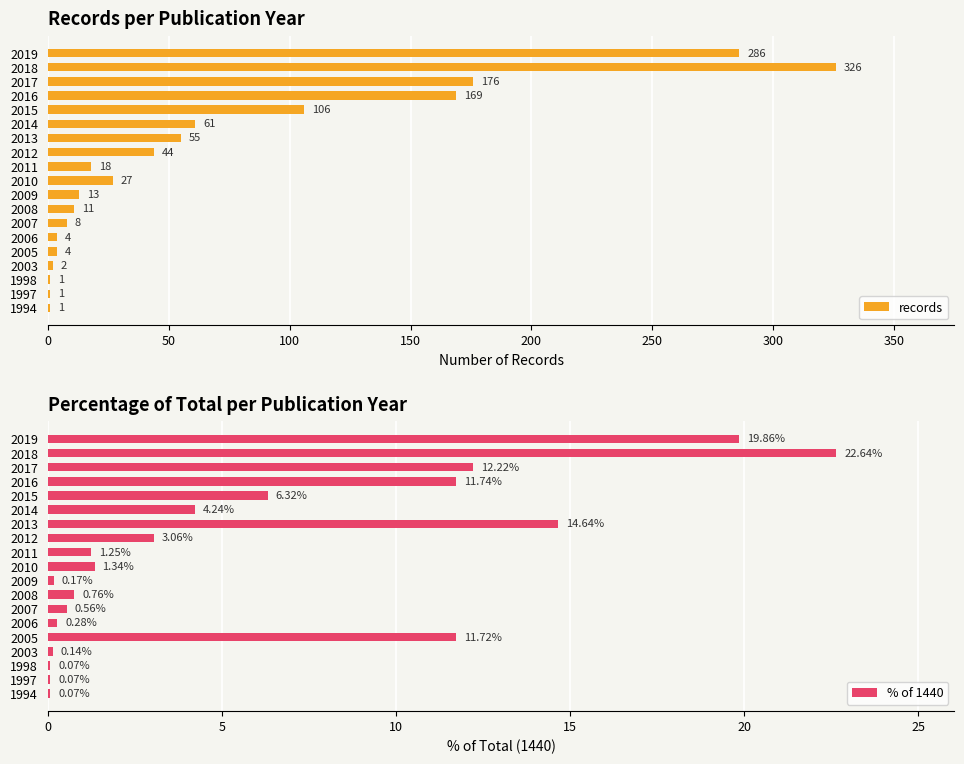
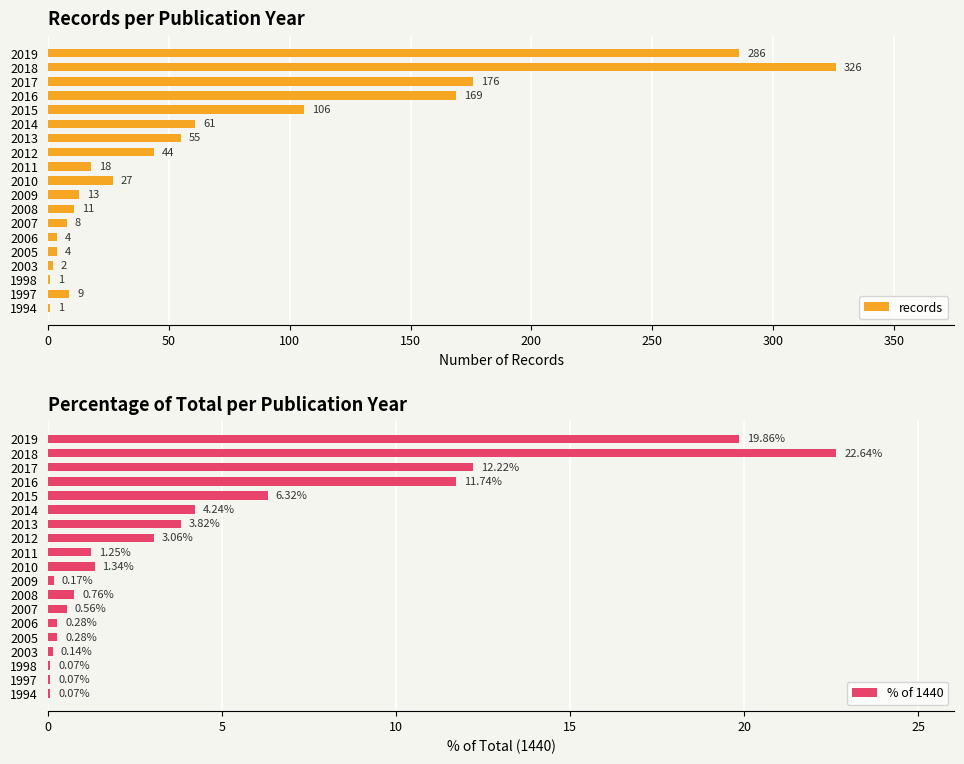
Records per Publication Year, 1997: 1 -> 9
Percentage of Total per Publication Year, 2013: 14.64% -> 3.82%
Percentage of Total per Publication Year, 2005: 11.72% -> 0.28%
